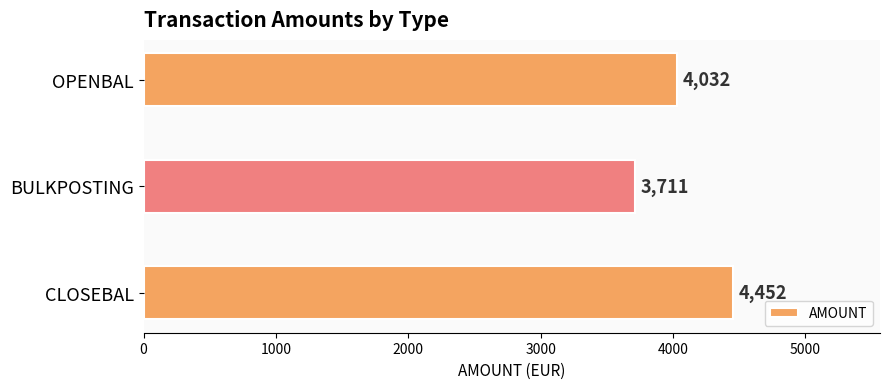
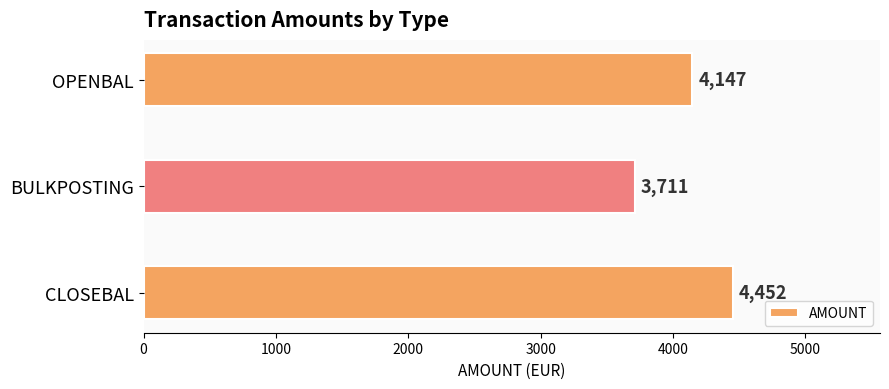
OPENBAL: 4,032 -> 4,147
